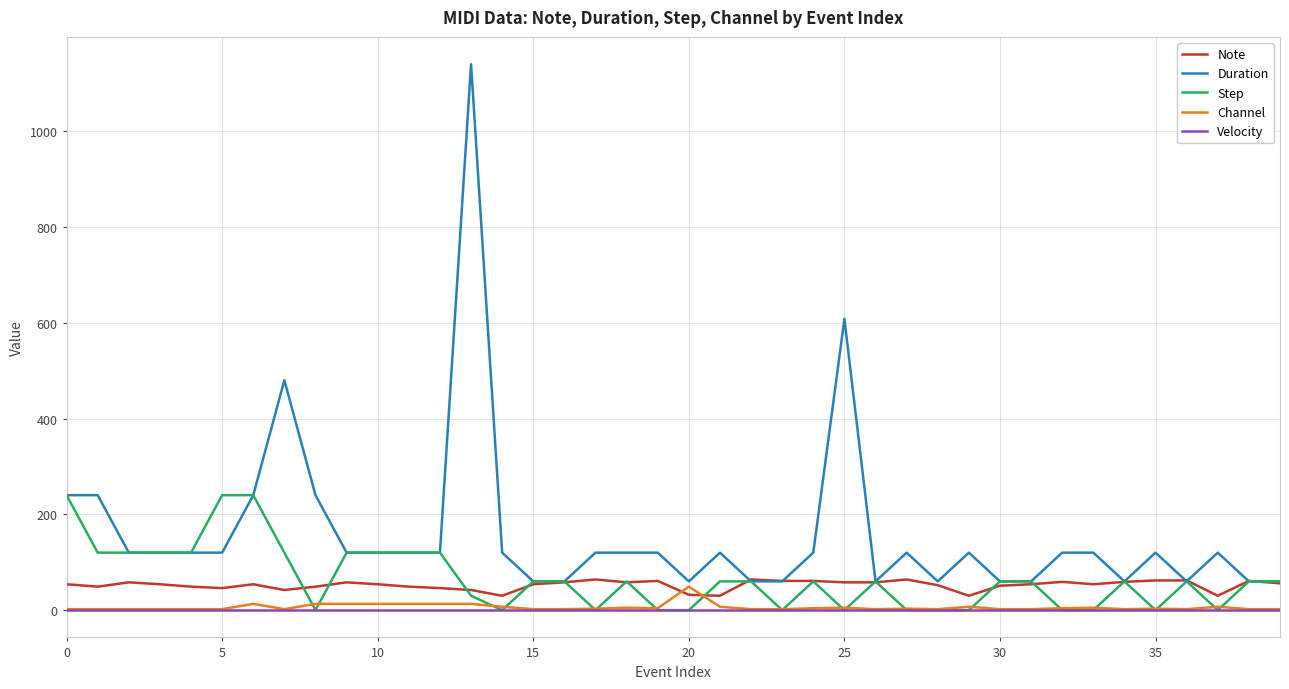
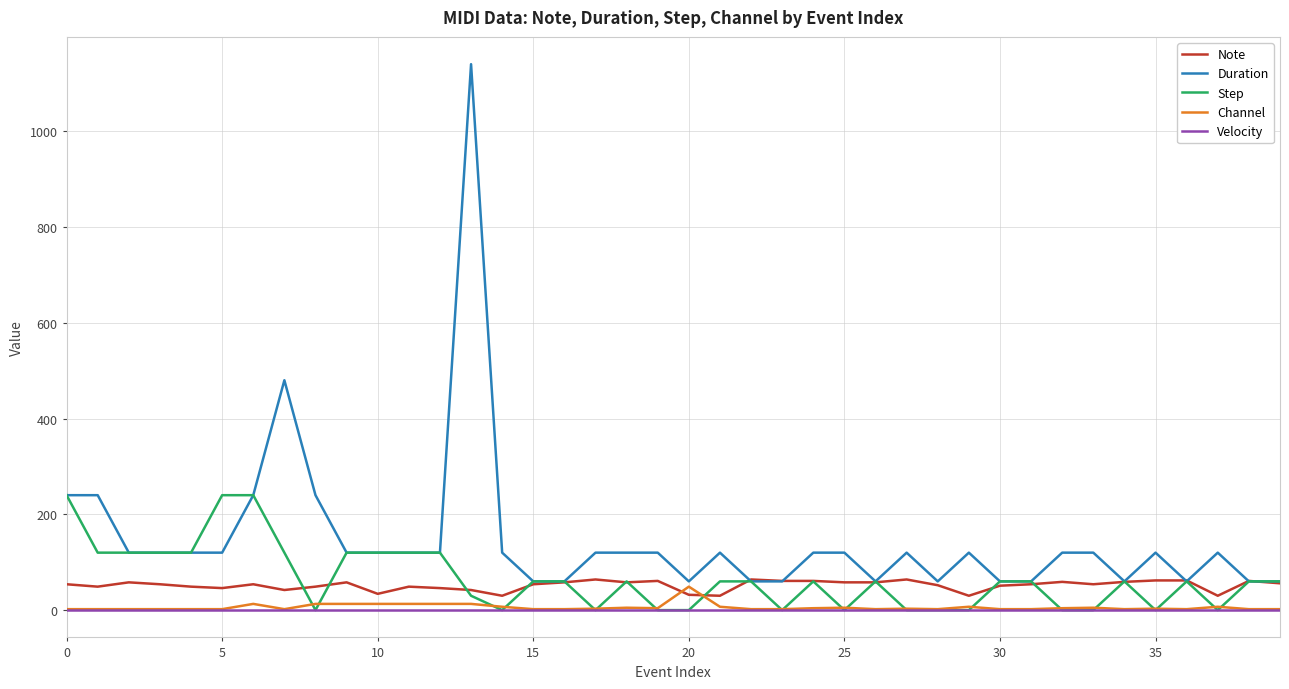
Note, 10: 50 -> 30
Duration, 25: 610 -> 120
